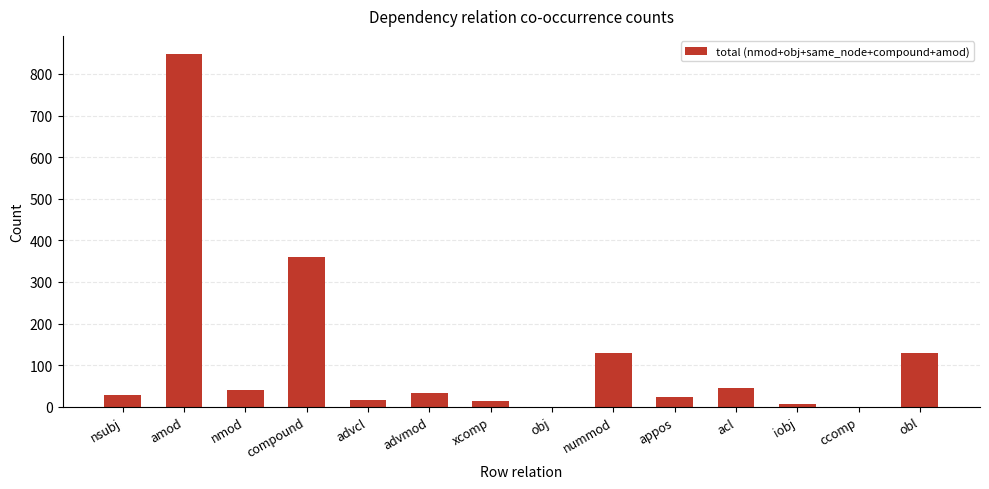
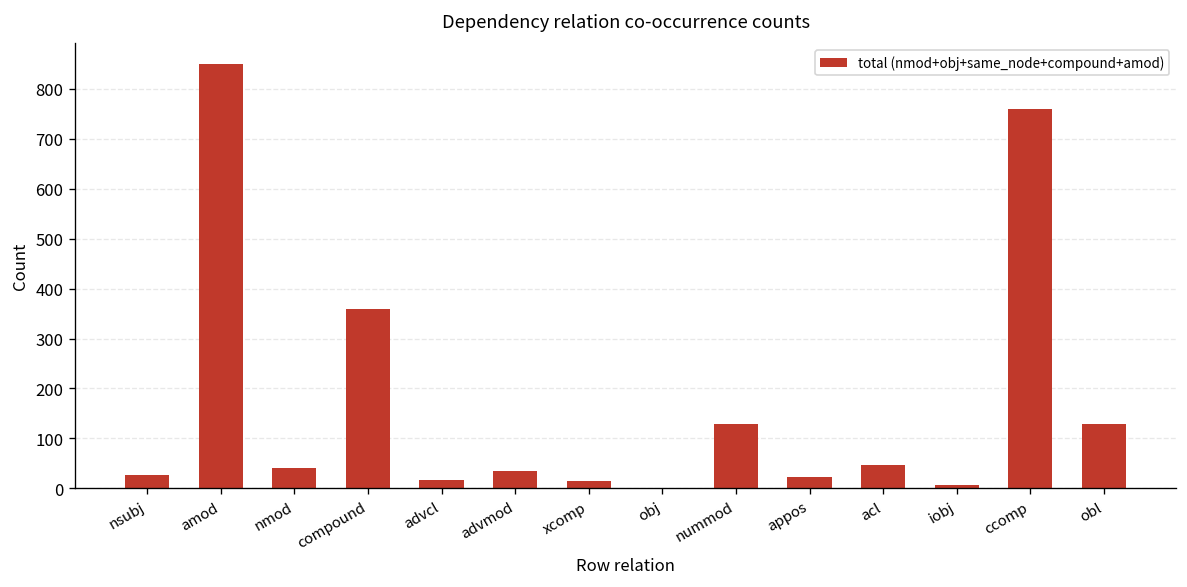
ccomp: 0 -> 760
